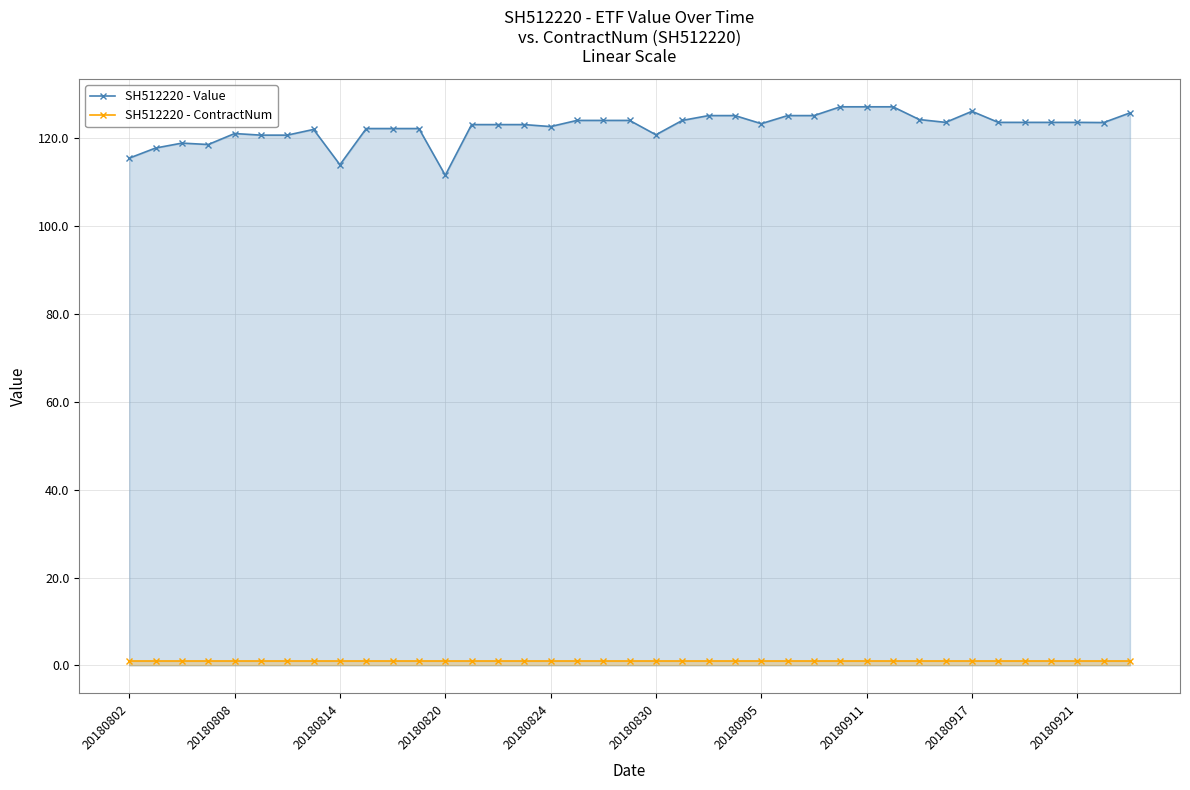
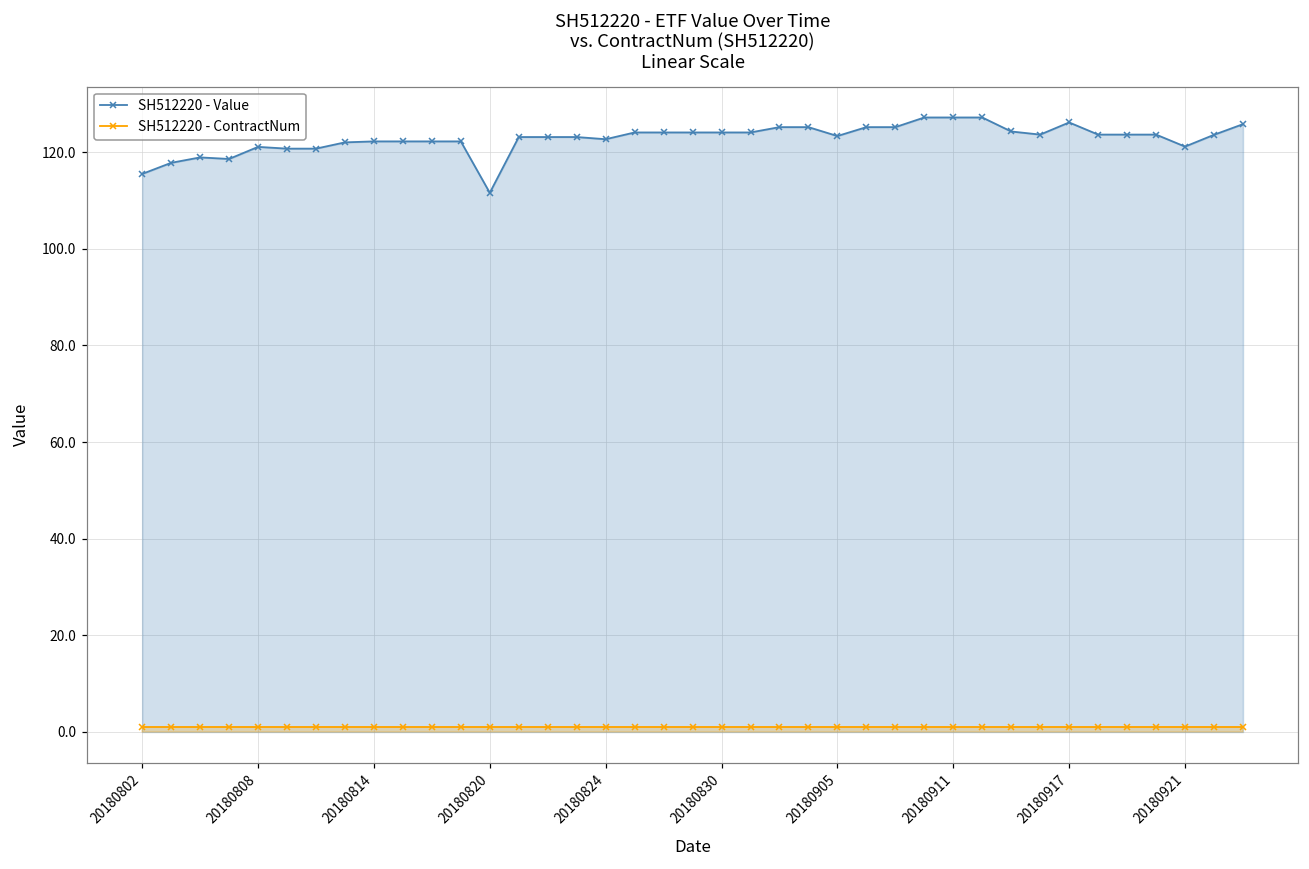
SH512220 - Value, 20180814: 114 -> 122
SH512220 - Value, 20180830: 121 -> 124
SH512220 - Value, 20180921: 124 -> 121
